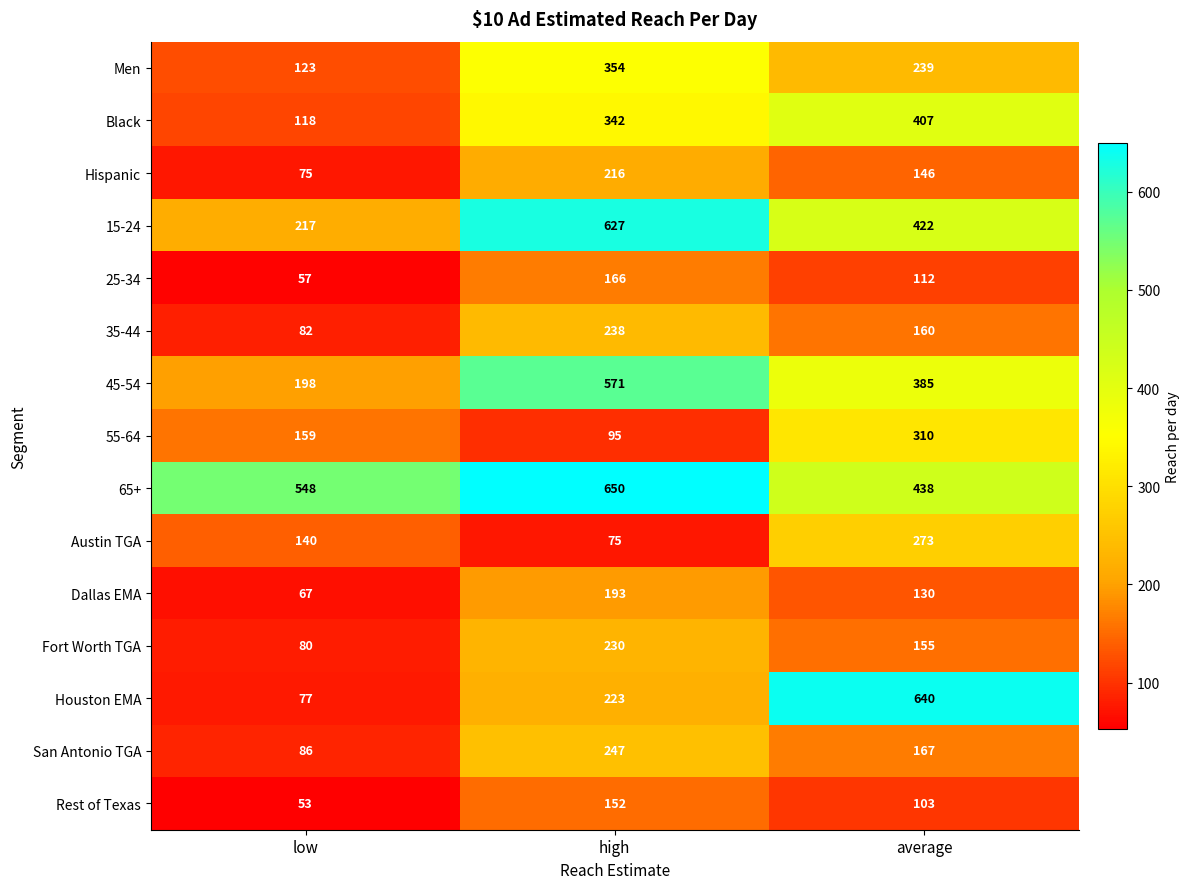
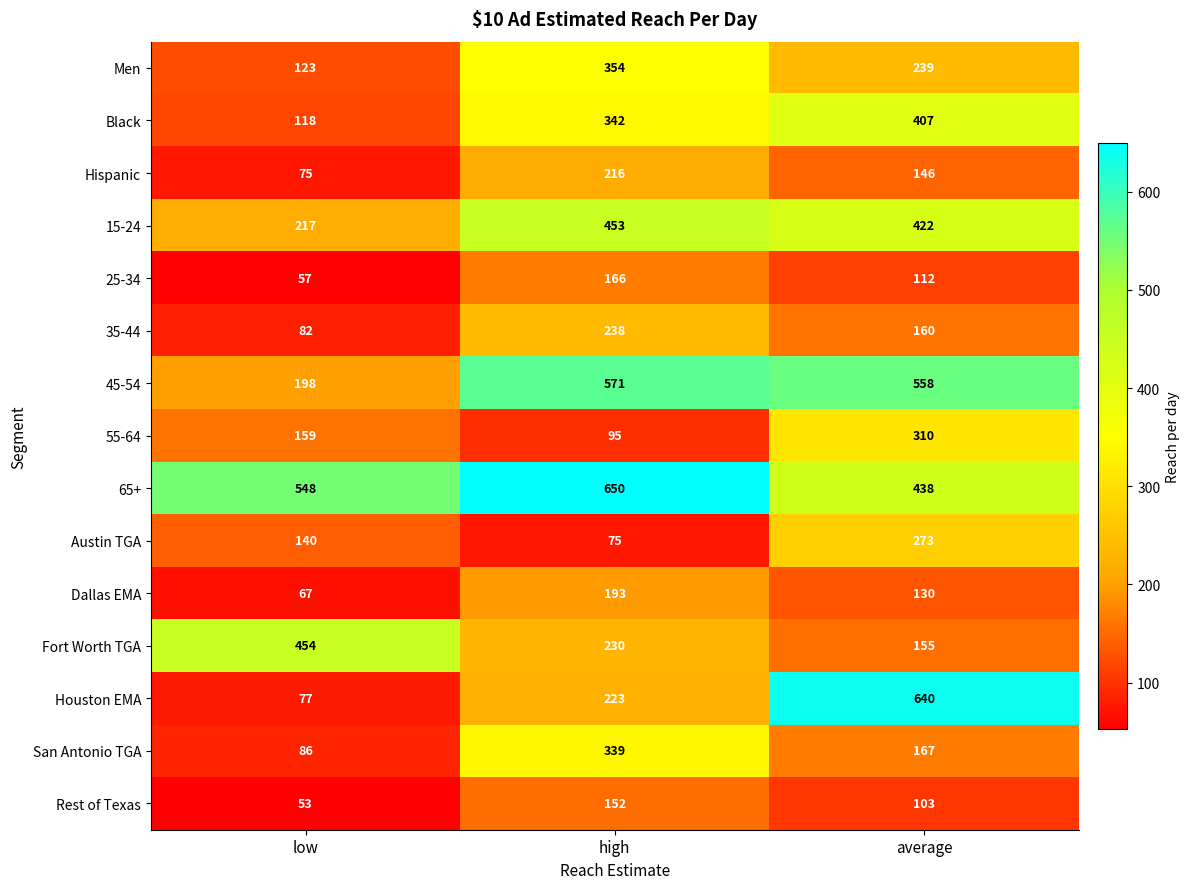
15-24, high: 627 -> 453
45-54, average: 385 -> 558
Fort Worth TGA, low: 80 -> 454
San Antonio TGA, high: 247 -> 339
